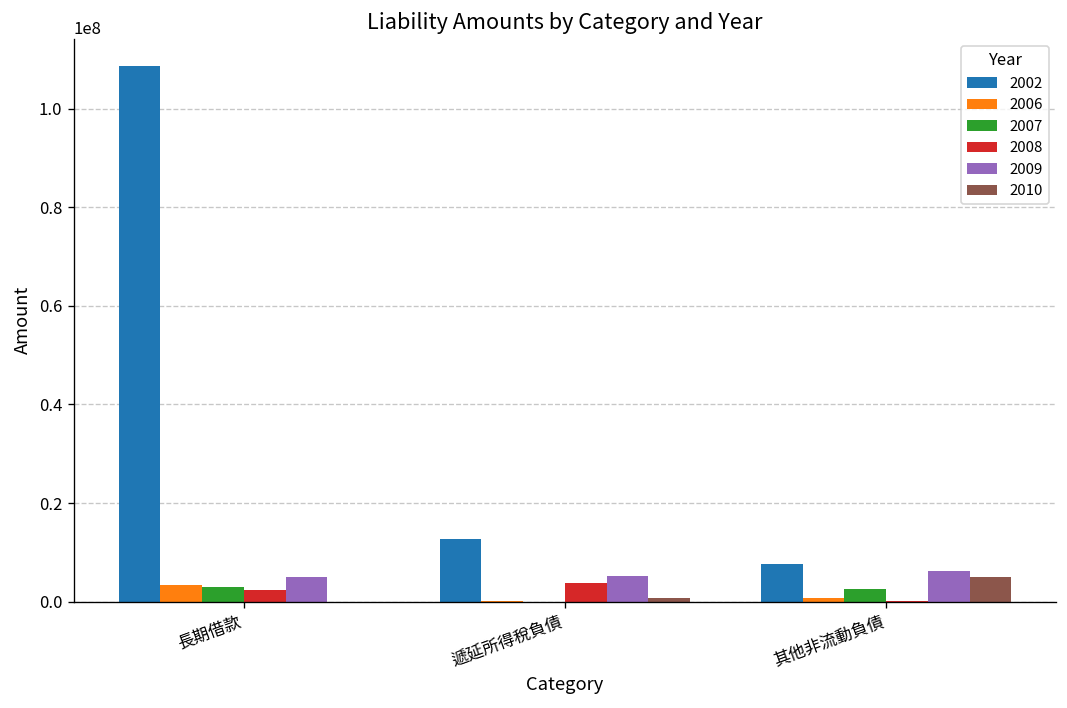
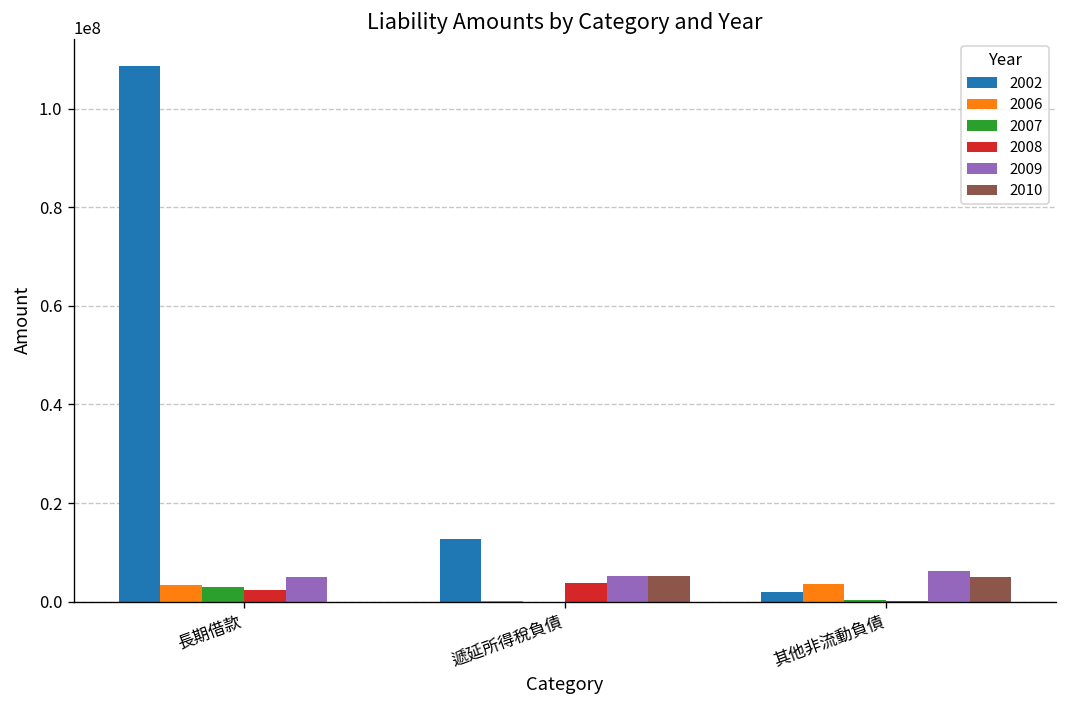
2010, 遞延所得稅負債: 1000000 -> 5000000
2002, 其他非流動負債: 8000000 -> 2000000
2006, 其他非流動負債: 1000000 -> 4000000
2007, 其他非流動負債: 3000000 -> 0
